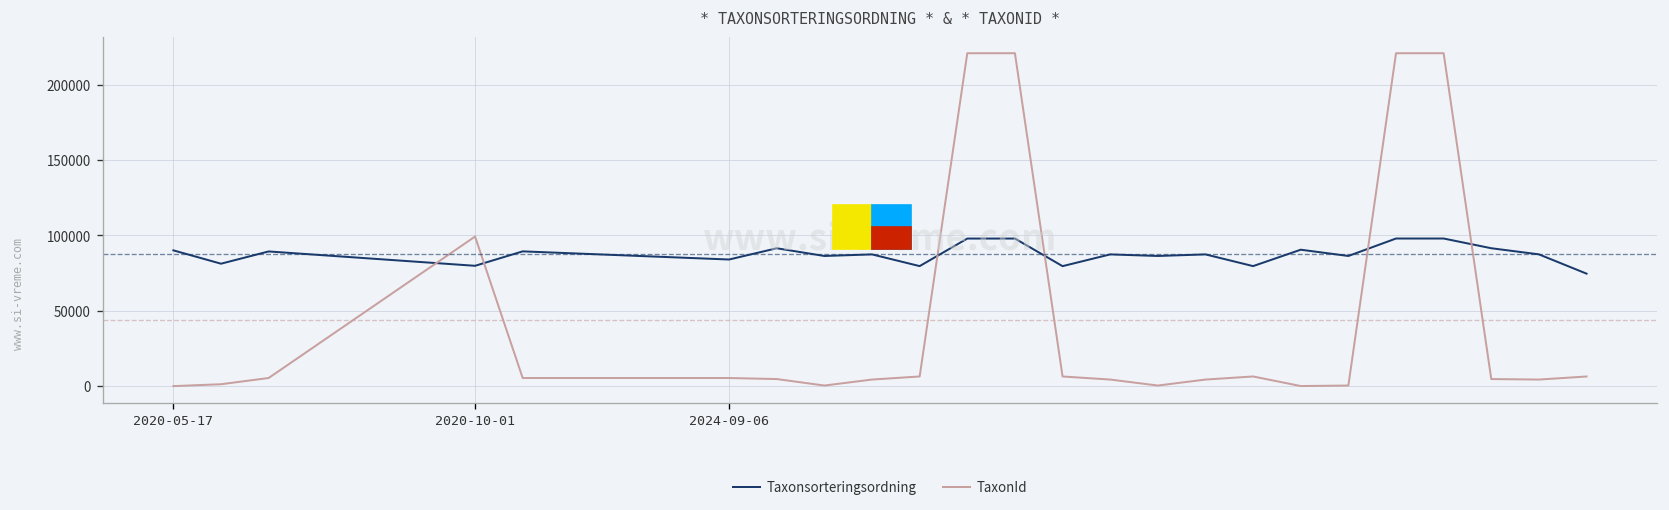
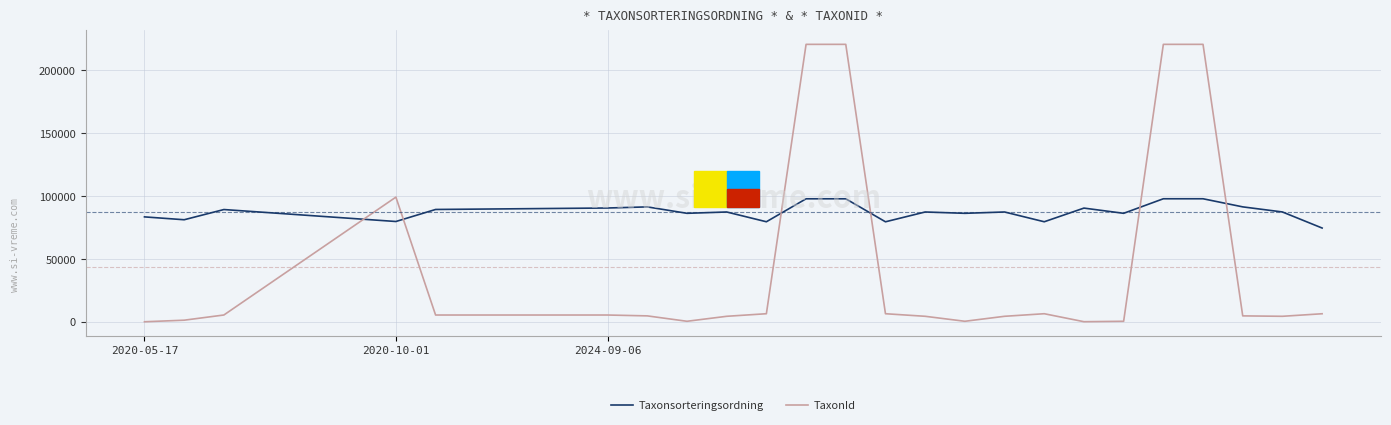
Taxonsorteringsordning, 2020-05-17: 90000 -> 84000
Taxonsorteringsordning, 2024-09-06: 84000 -> 91000
